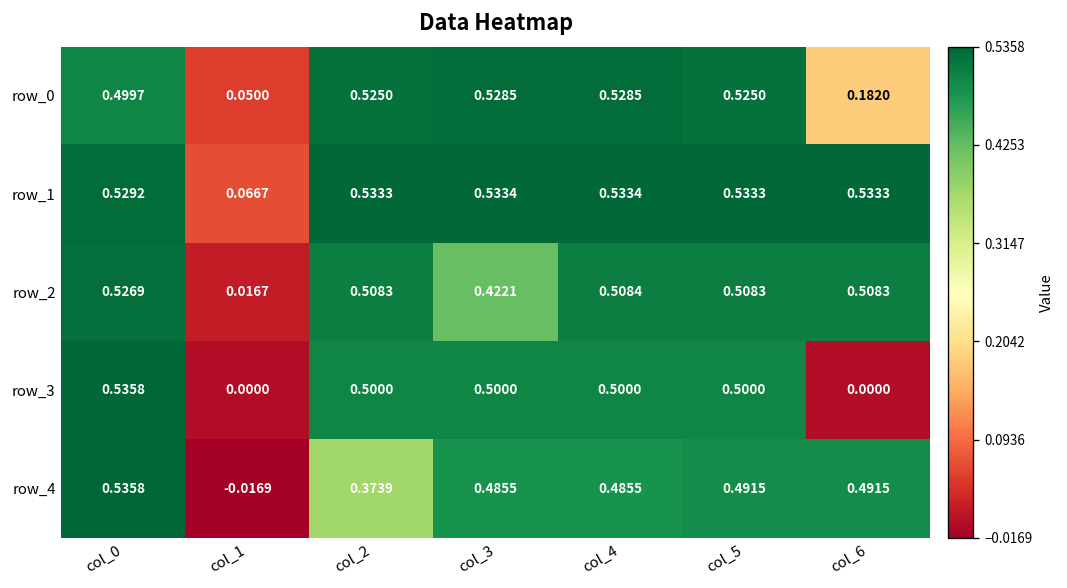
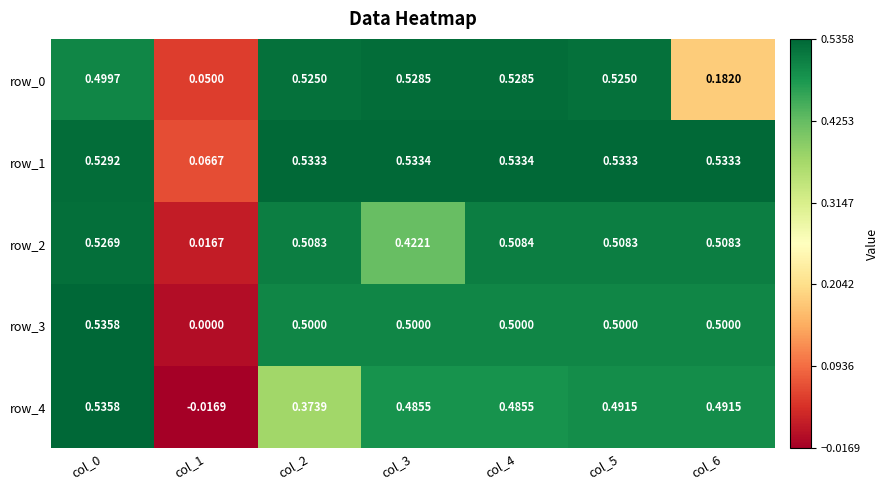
row_3, col_6: 0.0000 -> 0.5000
